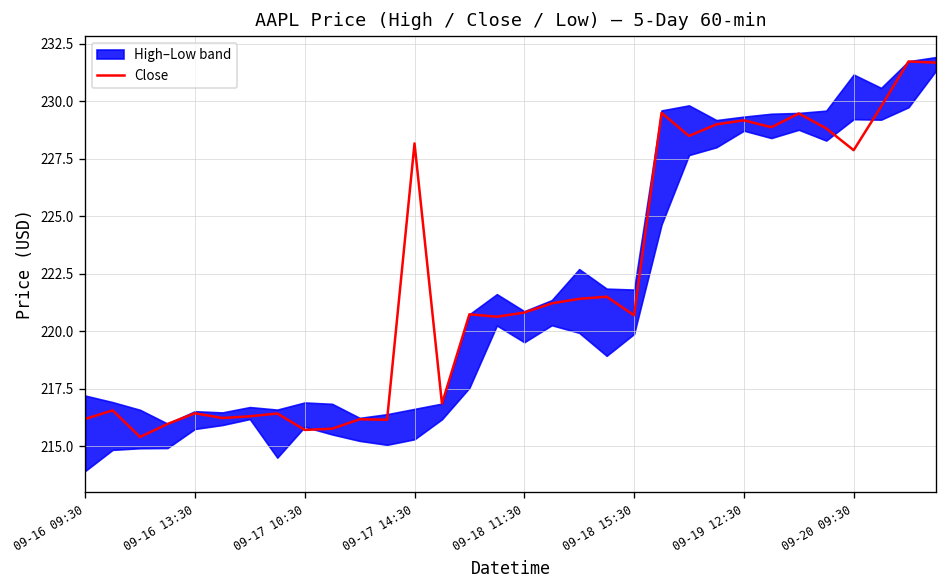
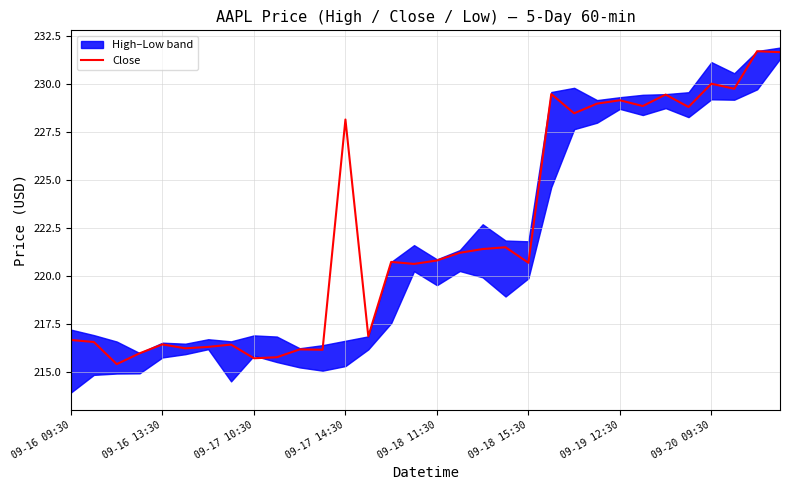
Close, 09-16 09:30: 216.2 -> 216.7
Close, 09-20 09:30: 227.9 -> 230.0
